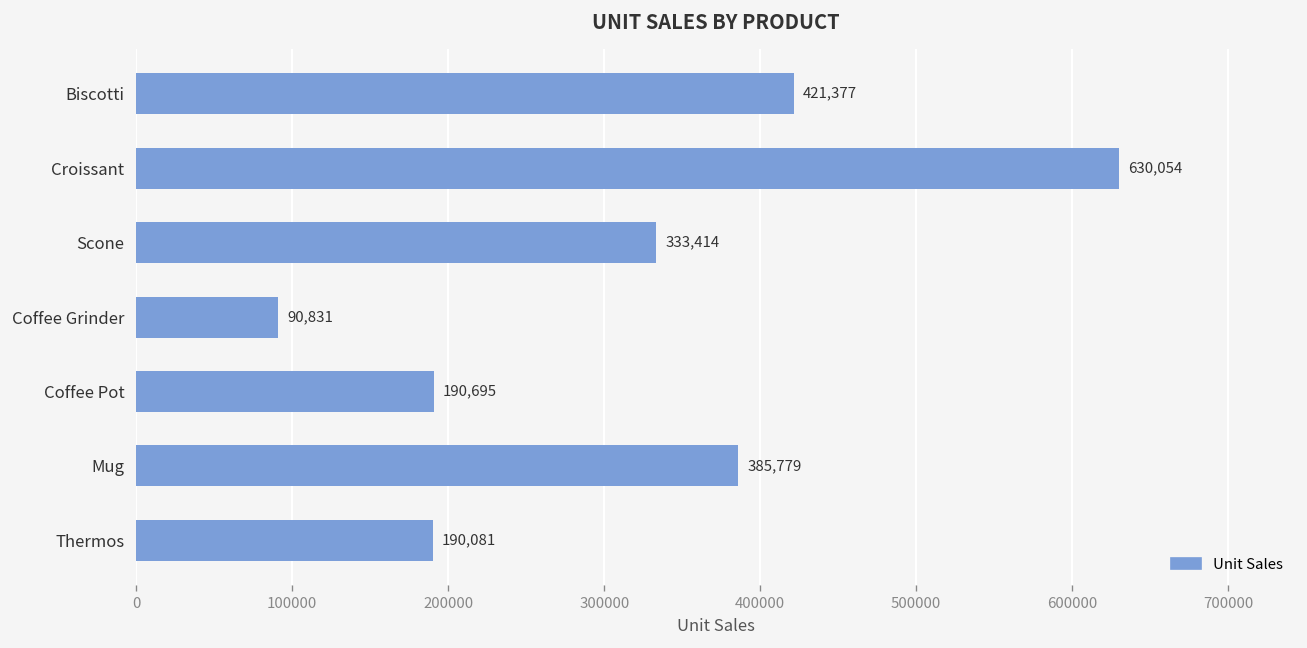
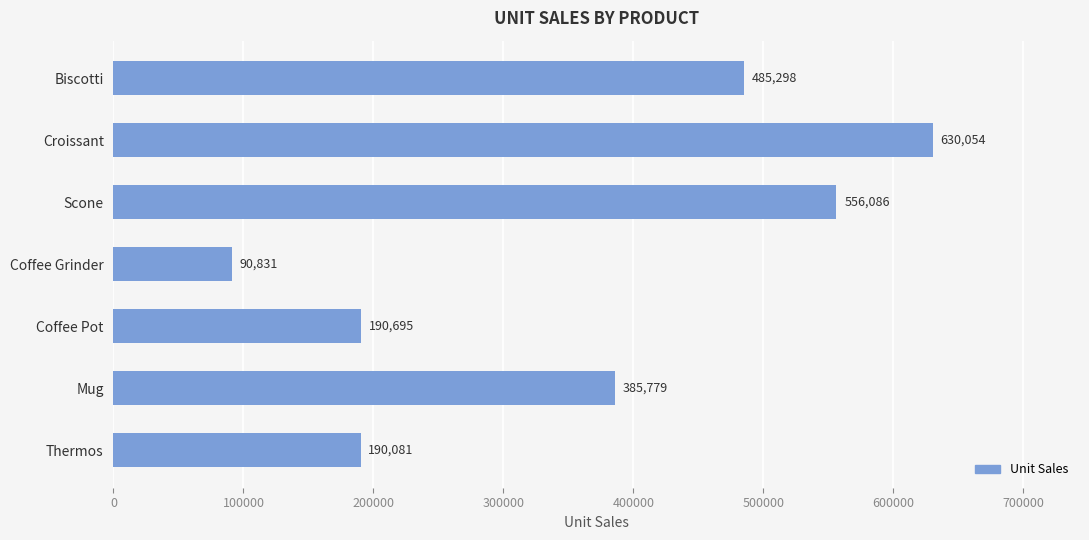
Biscotti: 421,377 -> 485,298
Scone: 333,414 -> 556,086
